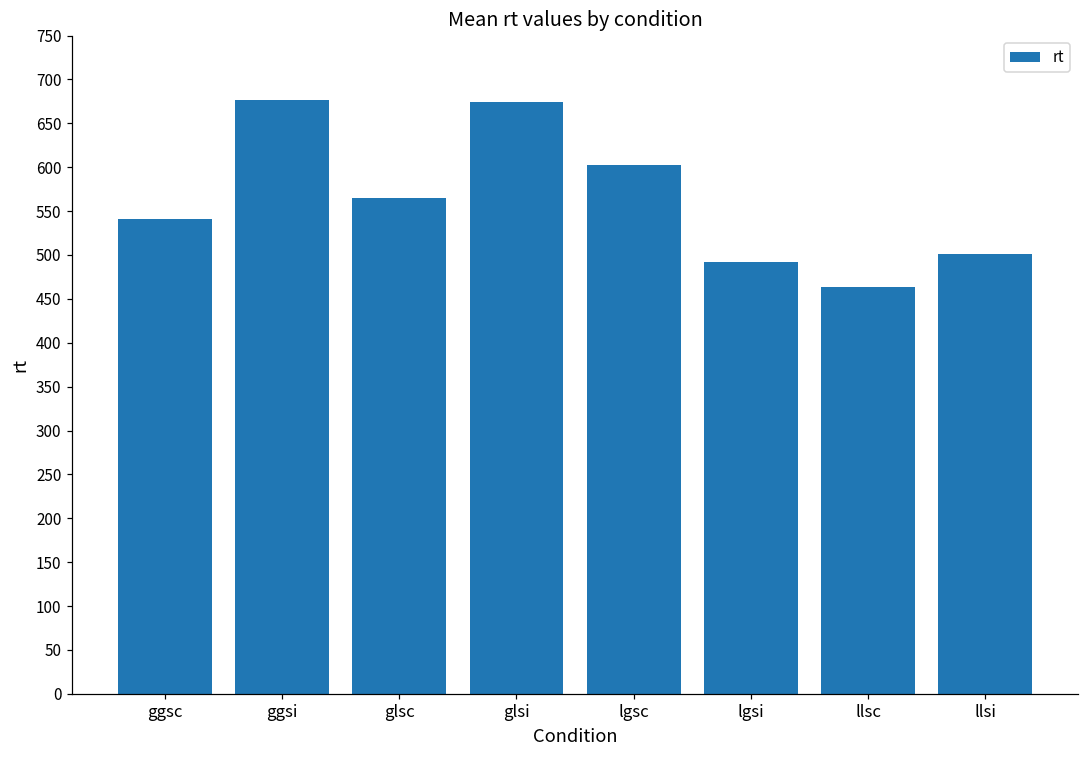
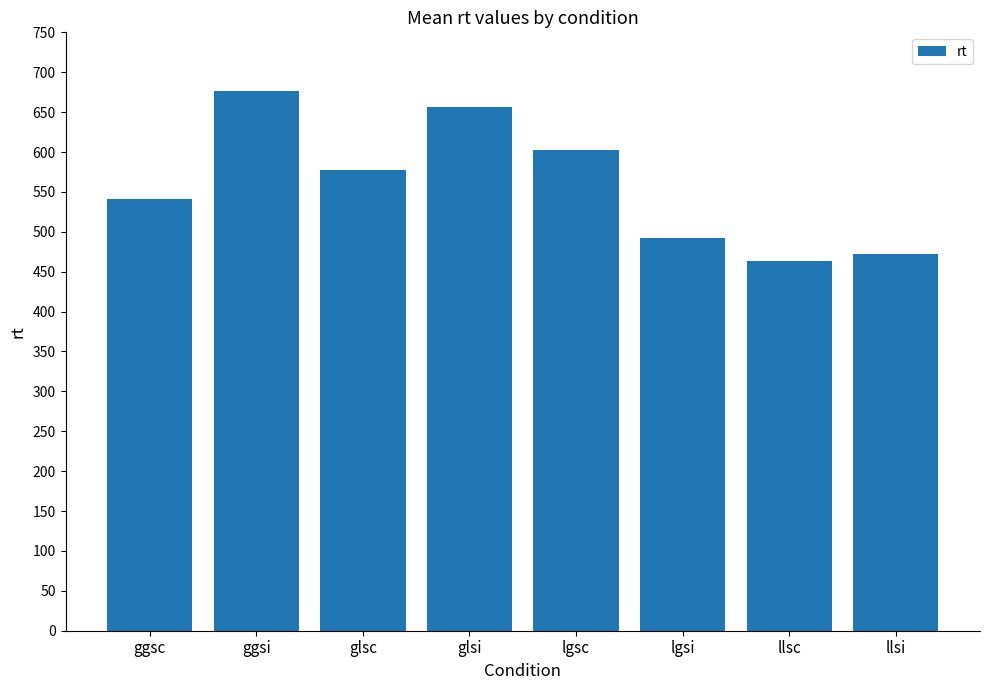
glsc: 570 -> 580
glsi: 670 -> 660
llsi: 500 -> 470
